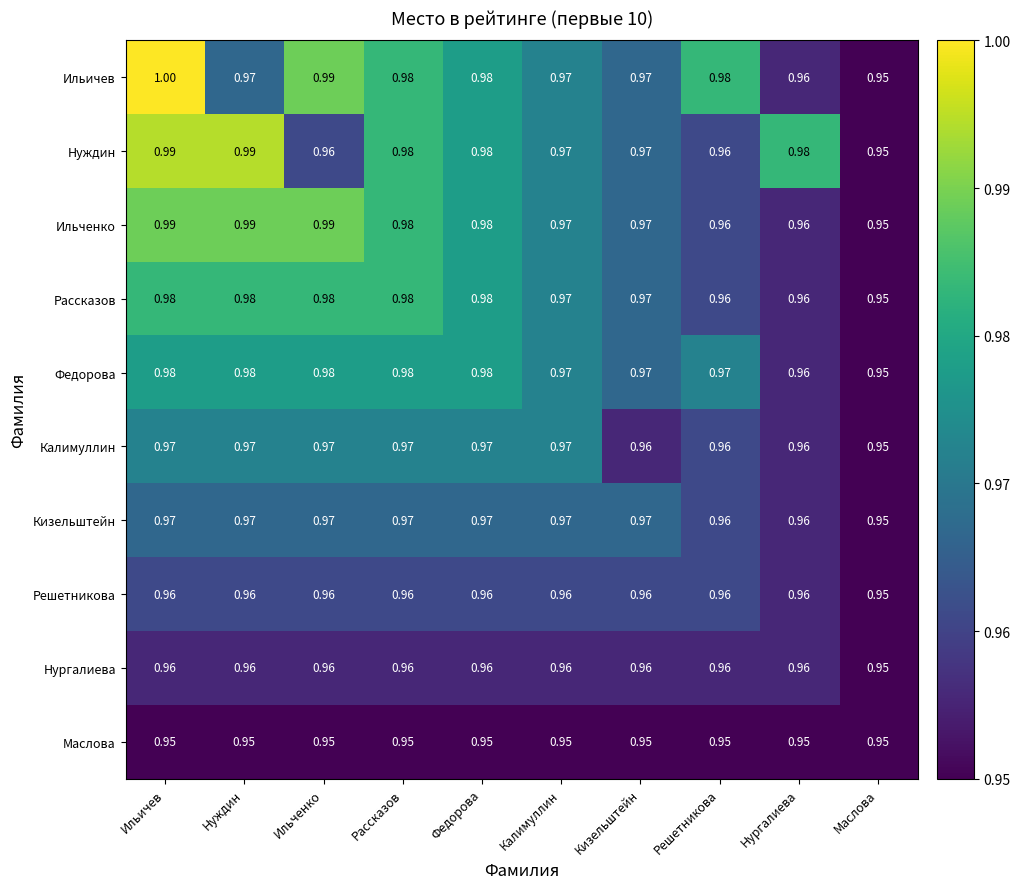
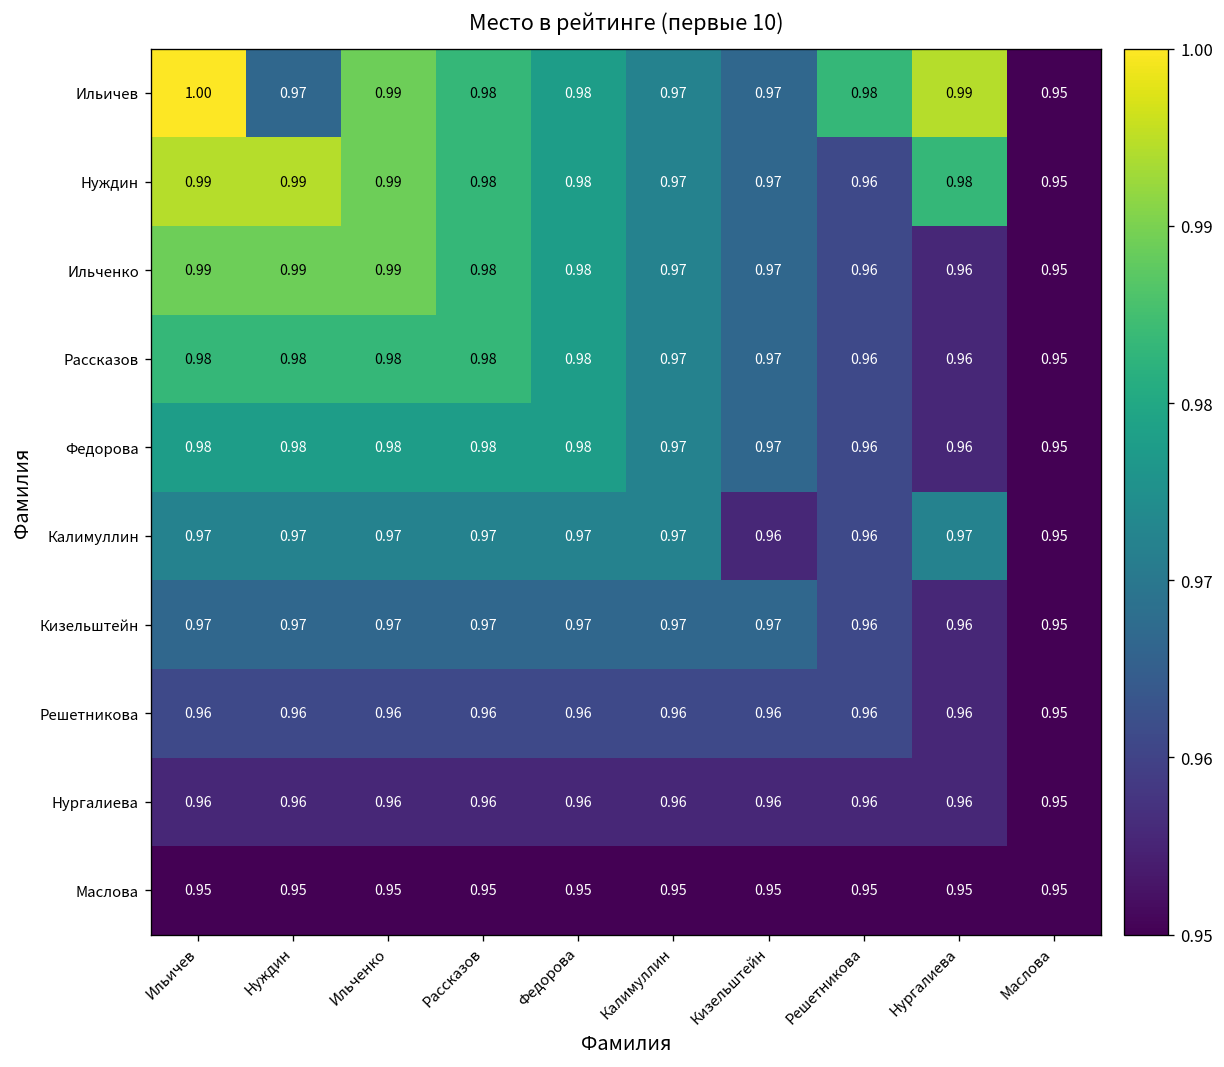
Ильичев, Нургалиева: 0.96 -> 0.99
Нуждин, Ильченко: 0.96 -> 0.99
Федорова, Решетникова: 0.97 -> 0.96
Калимуллин, Нургалиева: 0.96 -> 0.97
